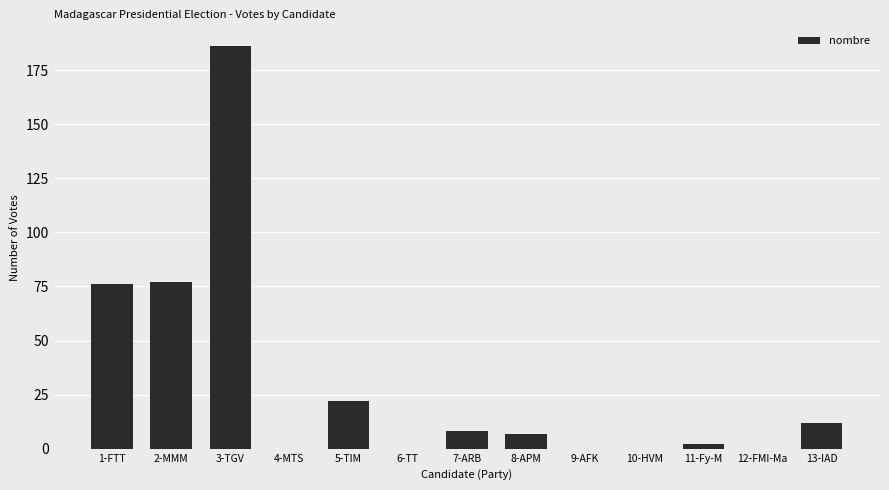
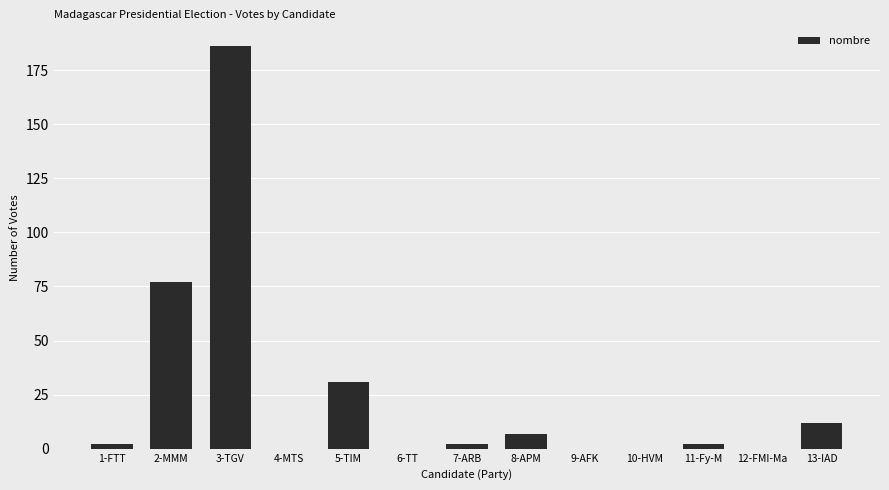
1-FTT: 76 -> 2
5-TIM: 22 -> 31
7-ARB: 8 -> 2
